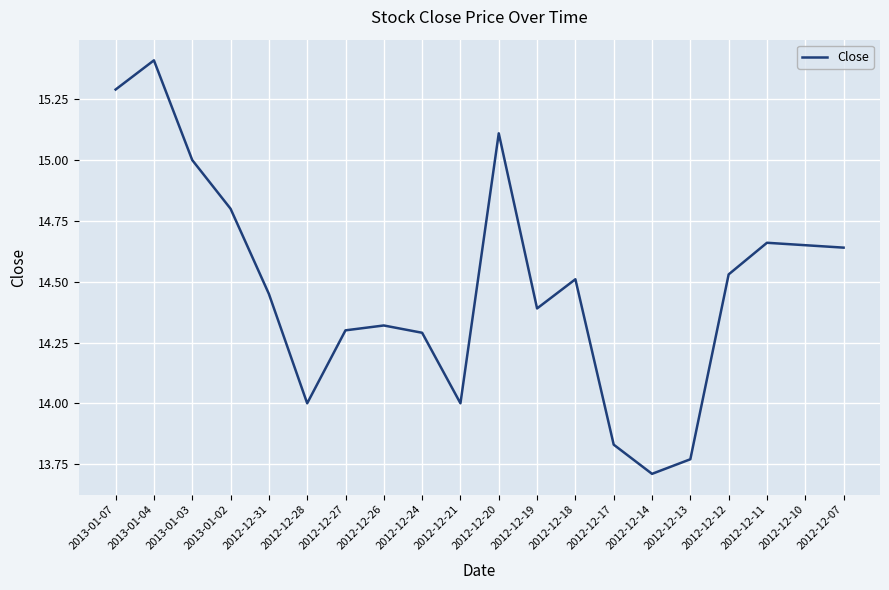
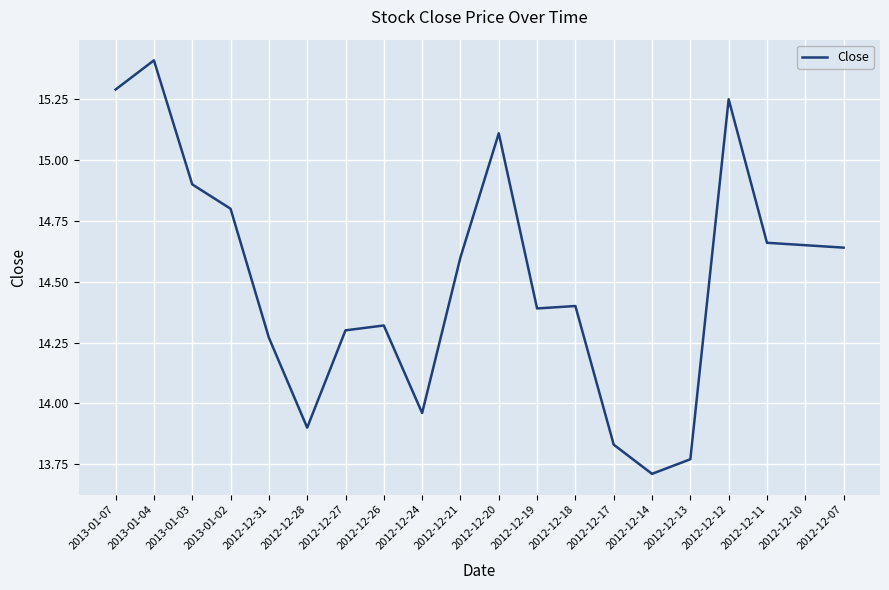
2013-01-03: 15.0 -> 14.9
2012-12-31: 14.45 -> 14.27
2012-12-28: 14.0 -> 13.9
2012-12-24: 14.29 -> 13.96
2012-12-21: 14.0 -> 14.6
2012-12-18: 14.51 -> 14.40
2012-12-12: 14.53 -> 15.25
